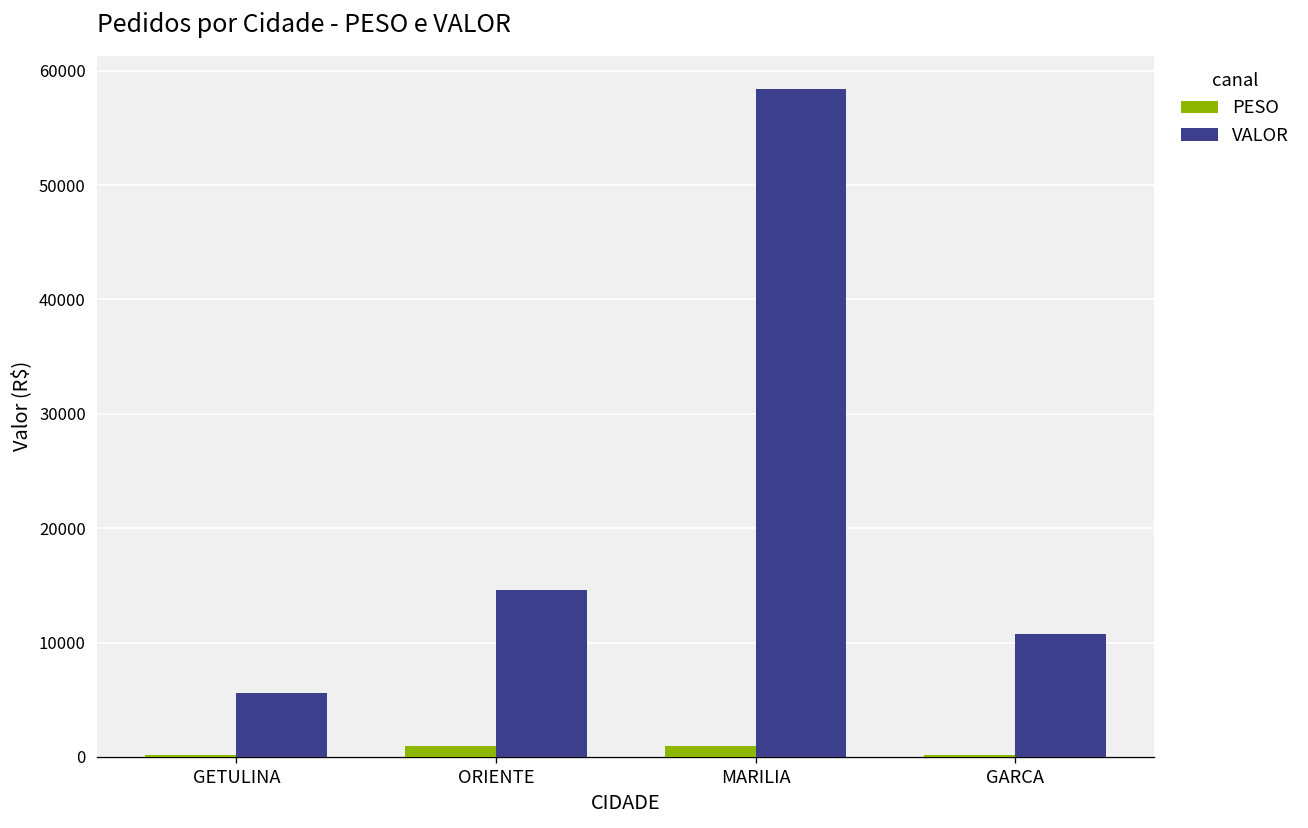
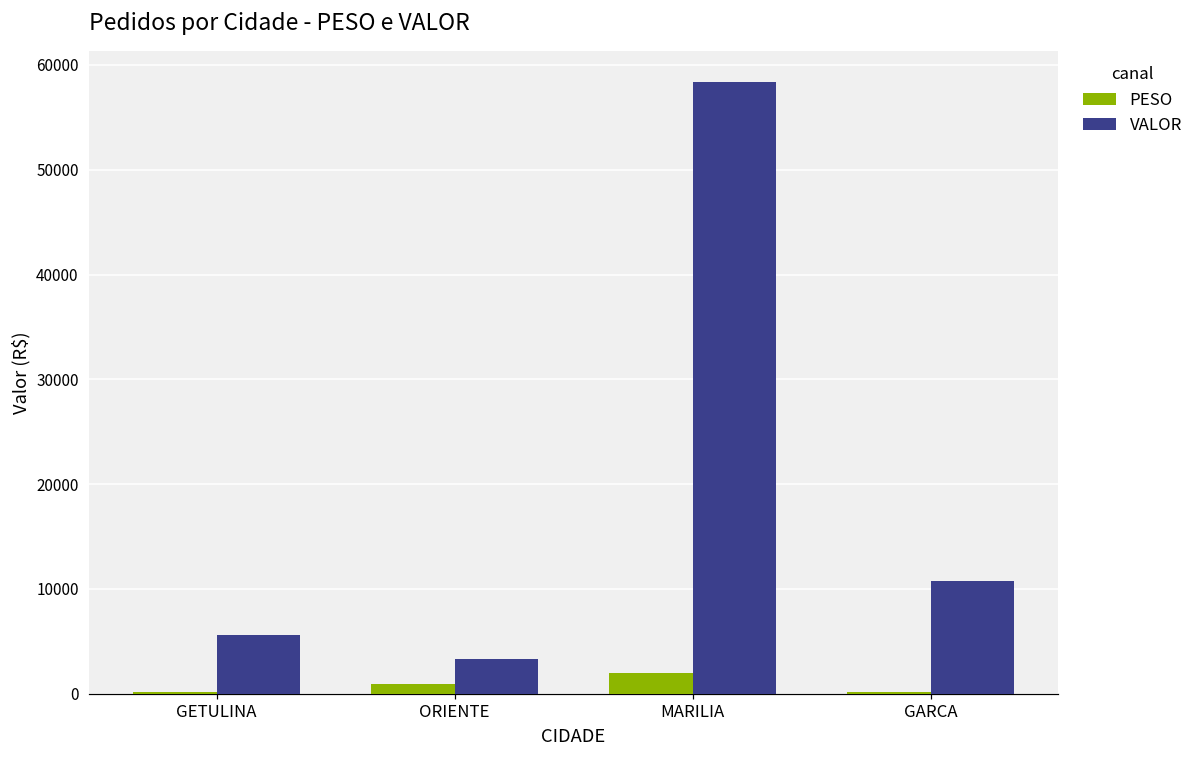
VALOR, ORIENTE: 15000 -> 3000
PESO, MARILIA: 1000 -> 2000
